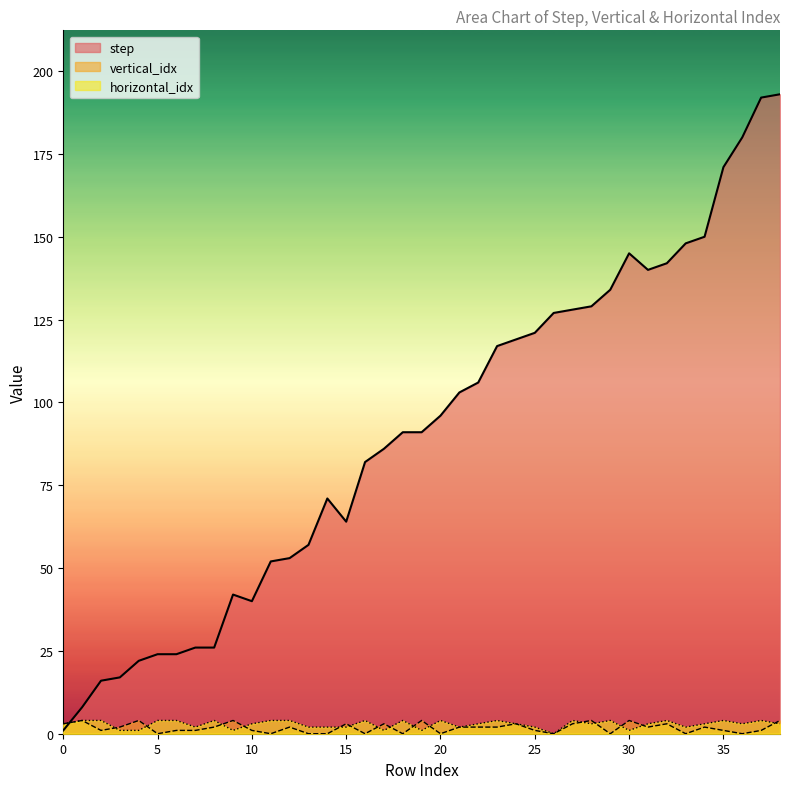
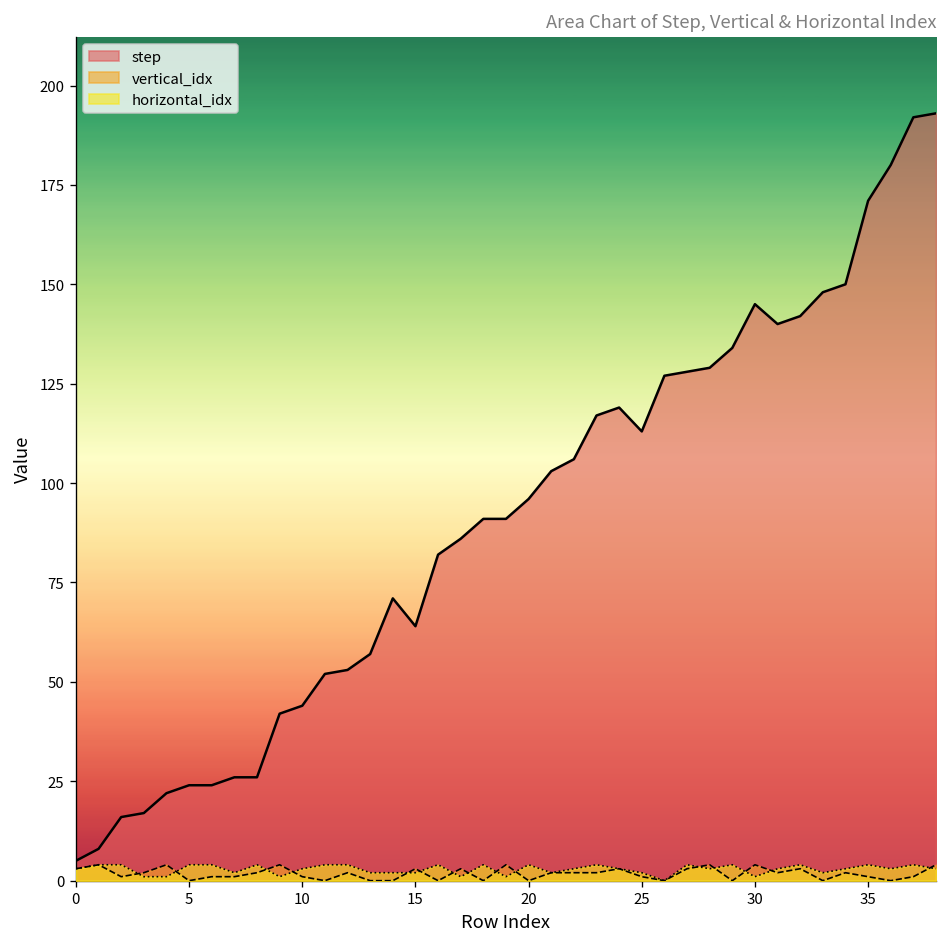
step, 0: 1 -> 5
step, 10: 40 -> 44
step, 25: 121 -> 113
